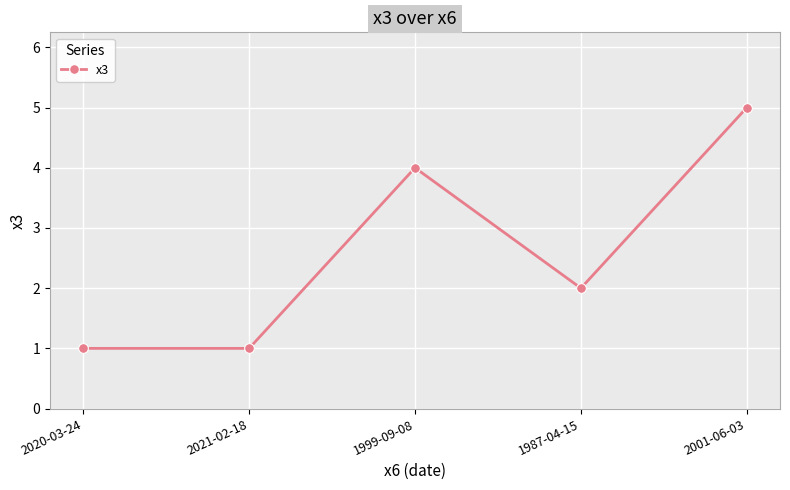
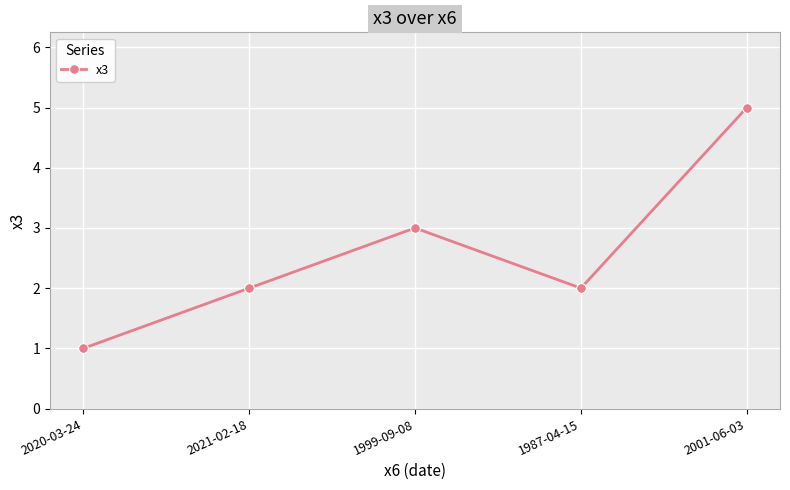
2021-02-18: 1 -> 2
1999-09-08: 4 -> 3
